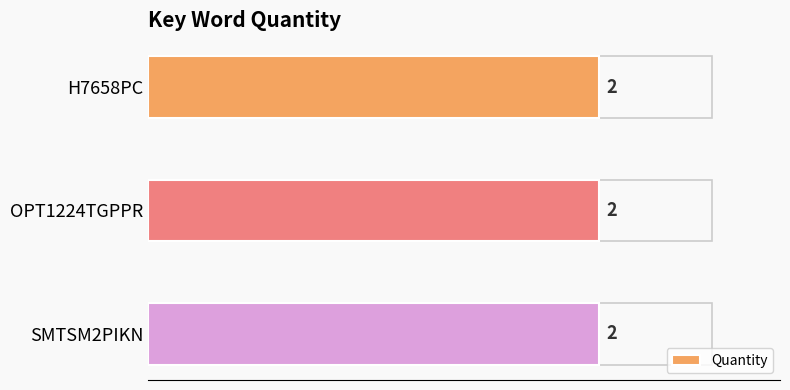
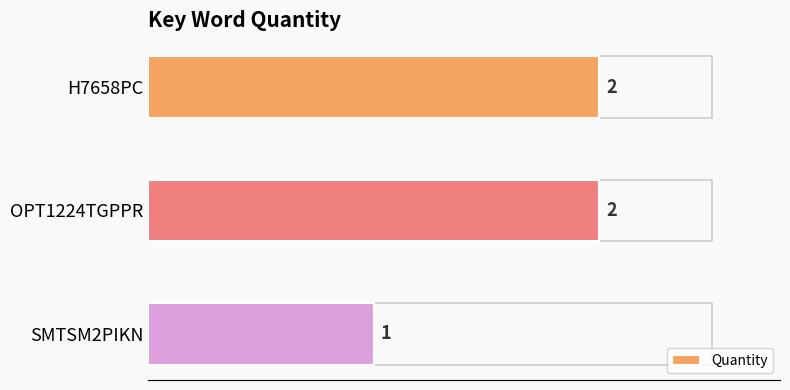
SMTSM2PIKN: 2 -> 1
